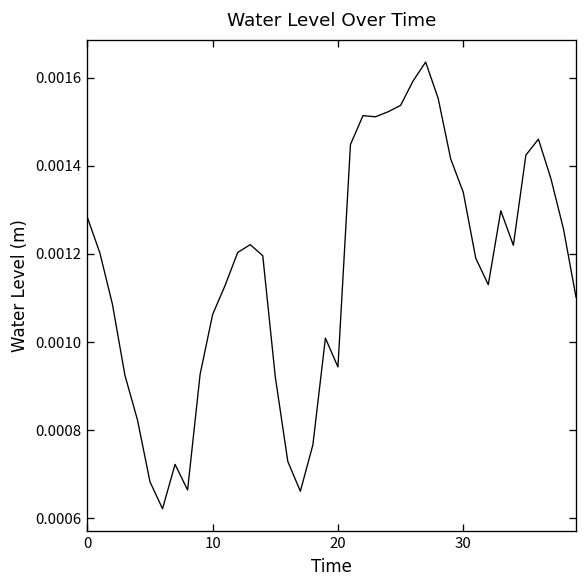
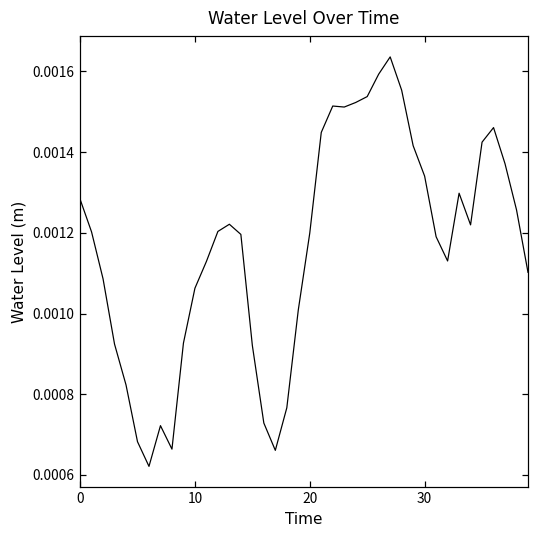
20: 0.00094 -> 0.00120
